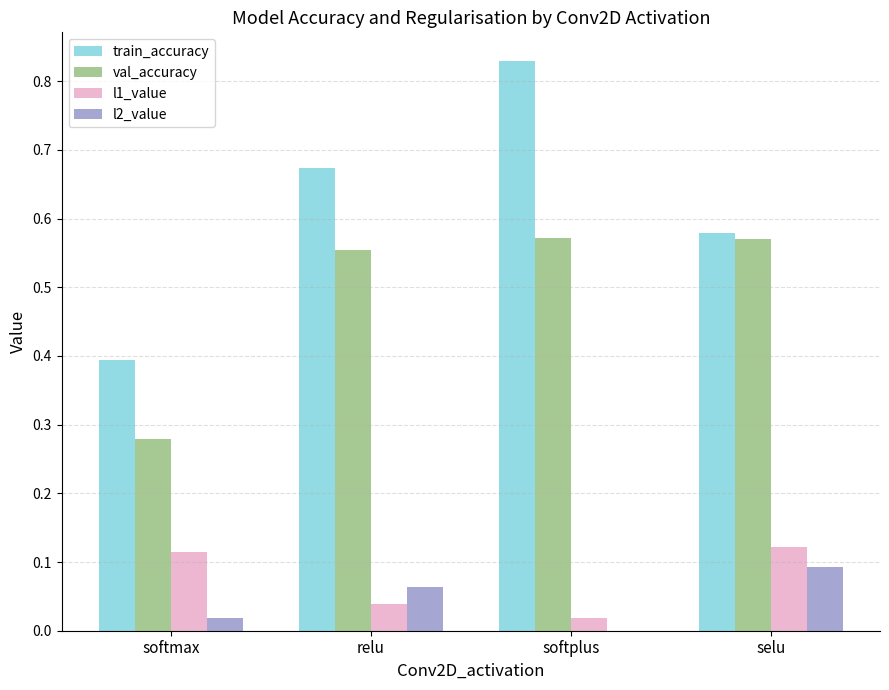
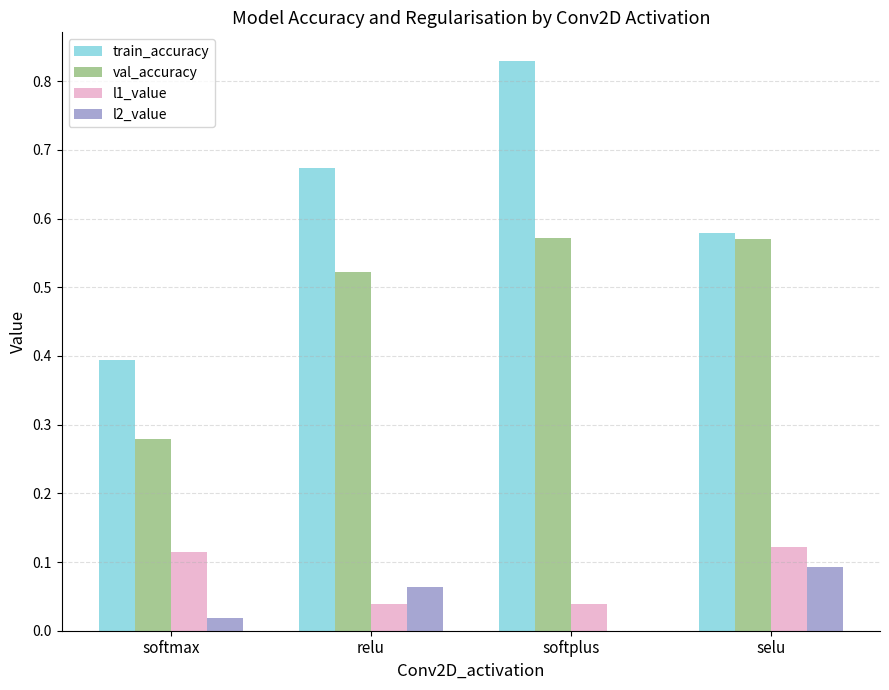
val_accuracy, relu: 0.55 -> 0.52
l1_value, softplus: 0.02 -> 0.04
